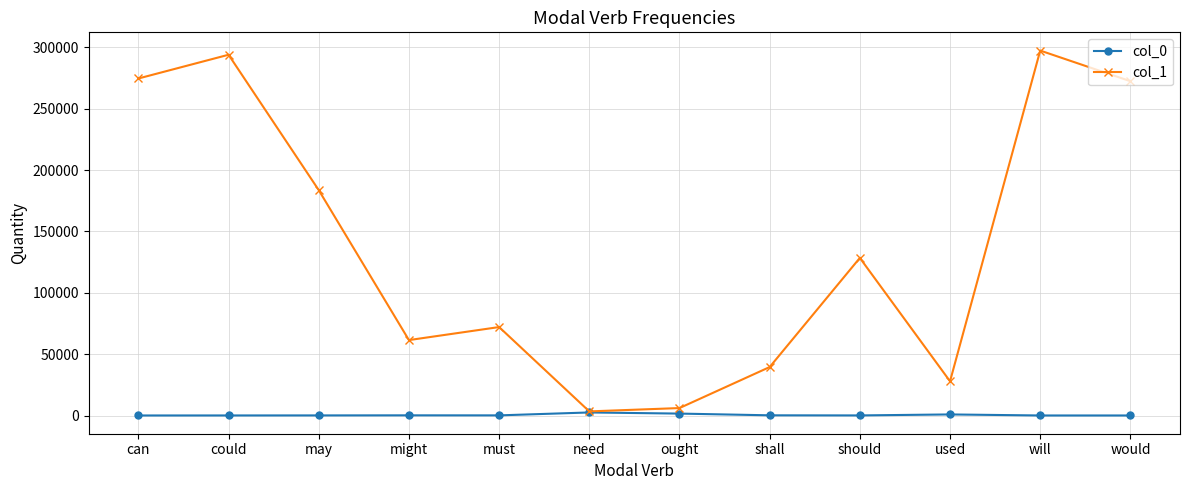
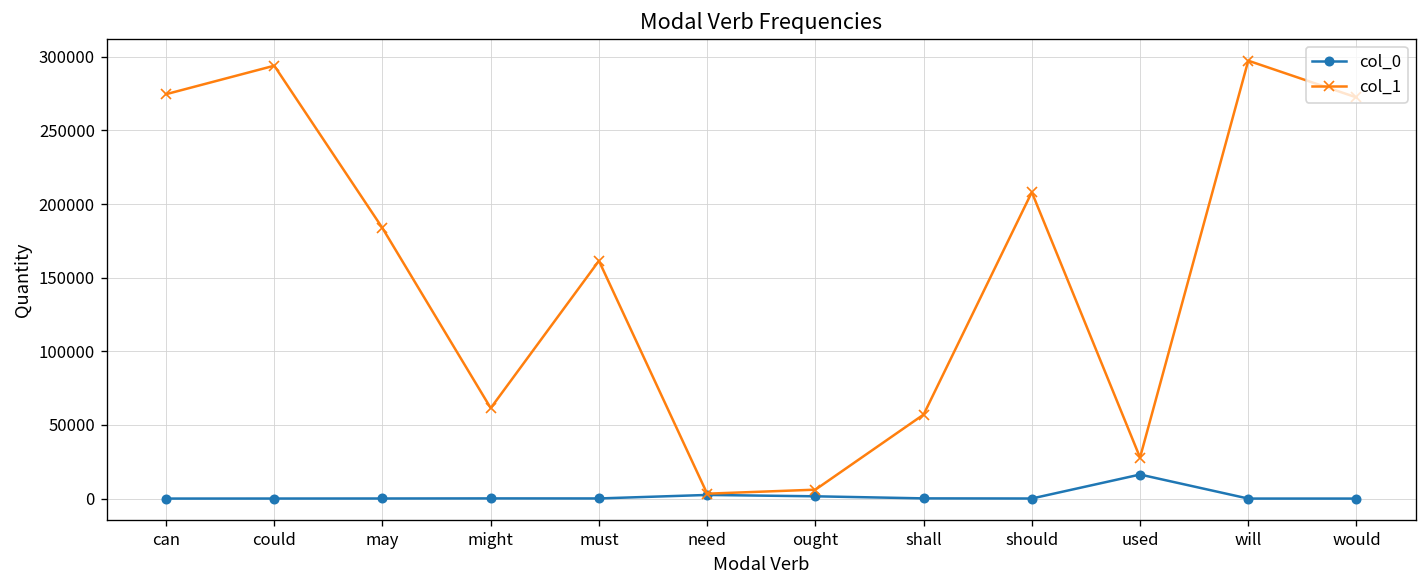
col_1, must: 72000 -> 161000
col_1, shall: 39000 -> 57000
col_1, should: 128000 -> 208000
col_0, used: 1000 -> 16000
